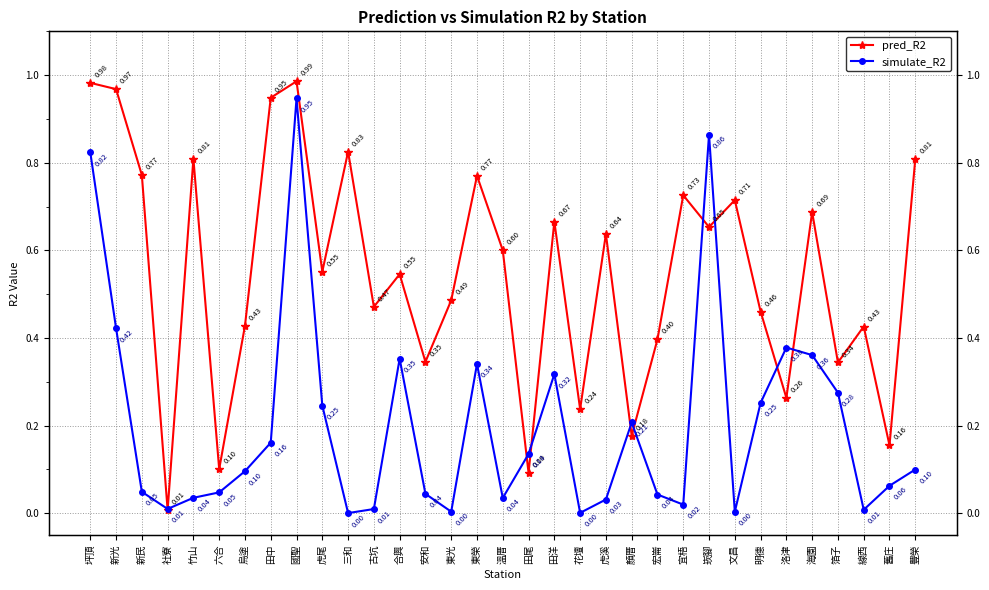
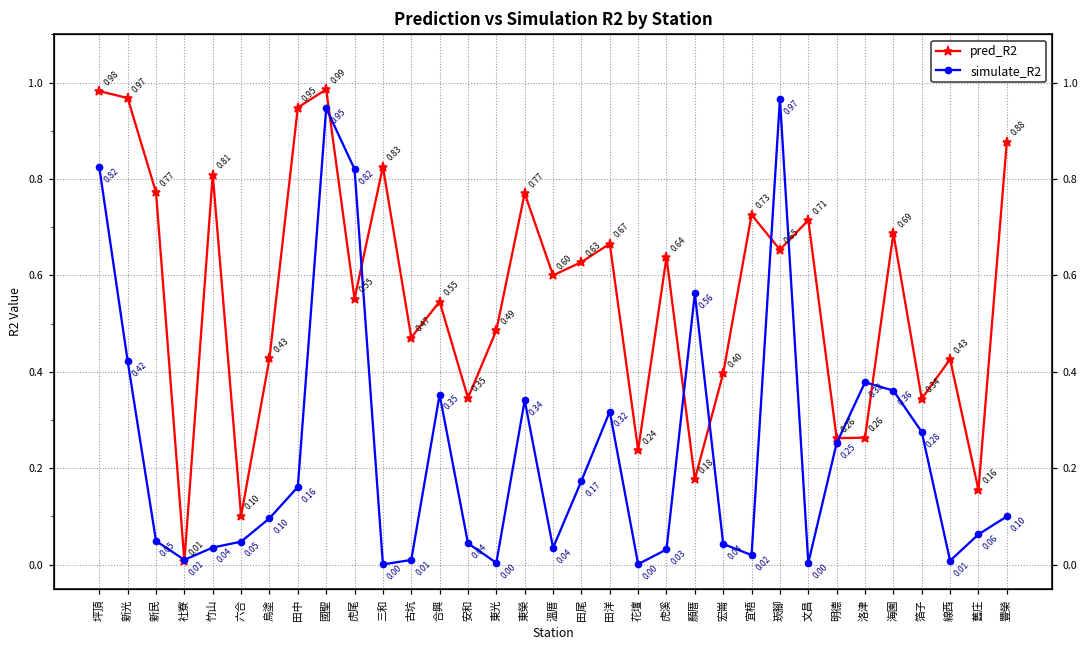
simulate_R2, 虎尾: 0.25 -> 0.82
pred_R2, 田尾: 0.09 -> 0.63
simulate_R2, 田尾: 0.14 -> 0.17
simulate_R2, 顏厝: 0.21 -> 0.56
simulate_R2, 崁腳: 0.86 -> 0.97
pred_R2, 明德: 0.46 -> 0.26
pred_R2, 豐榮: 0.81 -> 0.88
